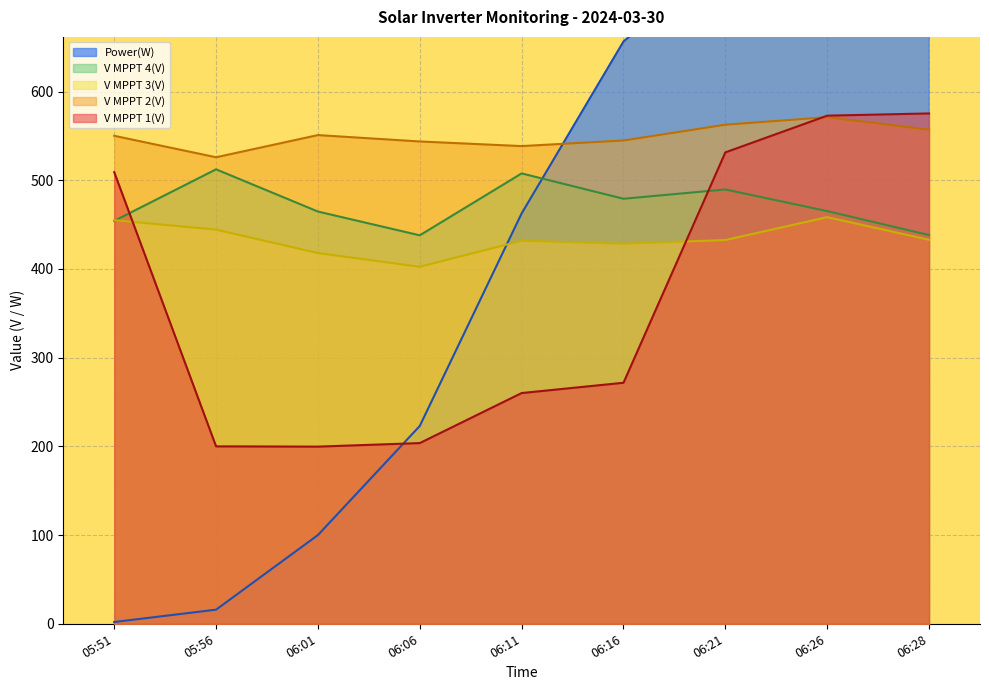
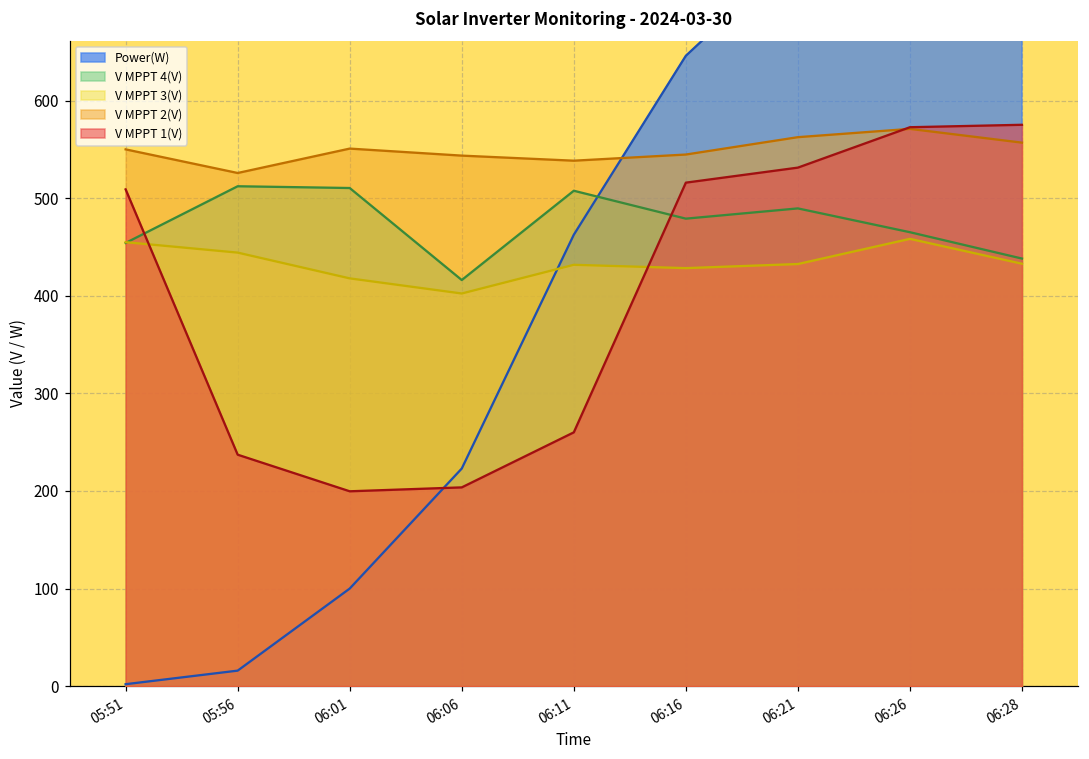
V MPPT 1(V), 05:56: 200 -> 240
V MPPT 4(V), 06:01: 460 -> 510
V MPPT 4(V), 06:06: 440 -> 420
Power(W), 06:16: 660 -> 650
V MPPT 1(V), 06:16: 270 -> 520
